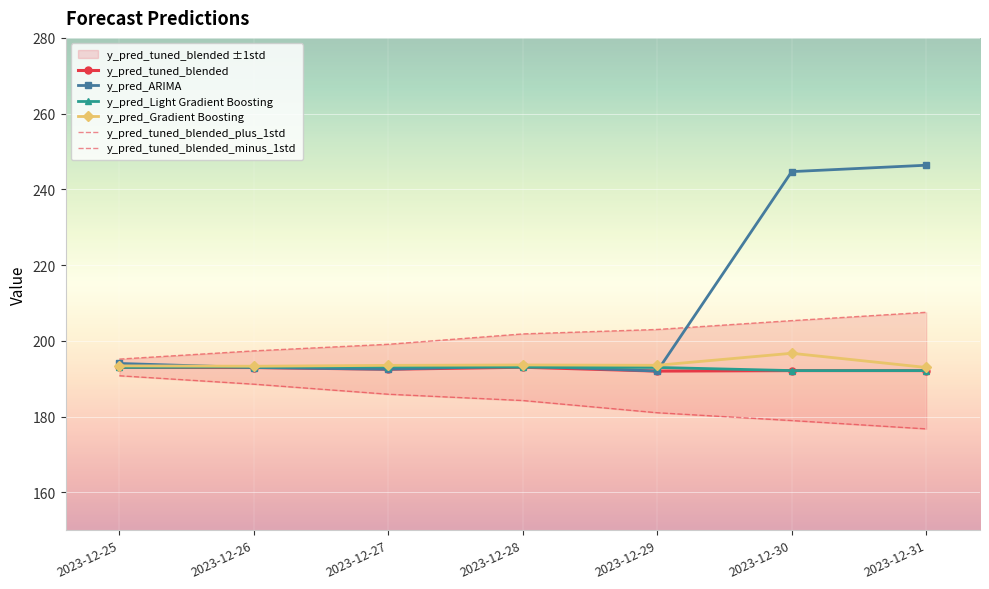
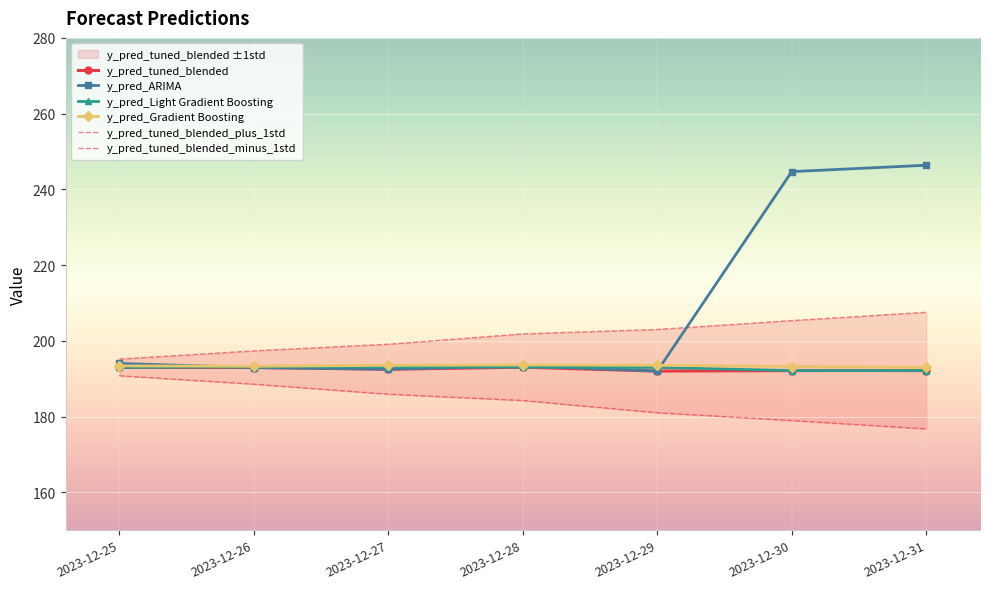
y_pred_Gradient Boosting, 2023-12-30: 197 -> 193
